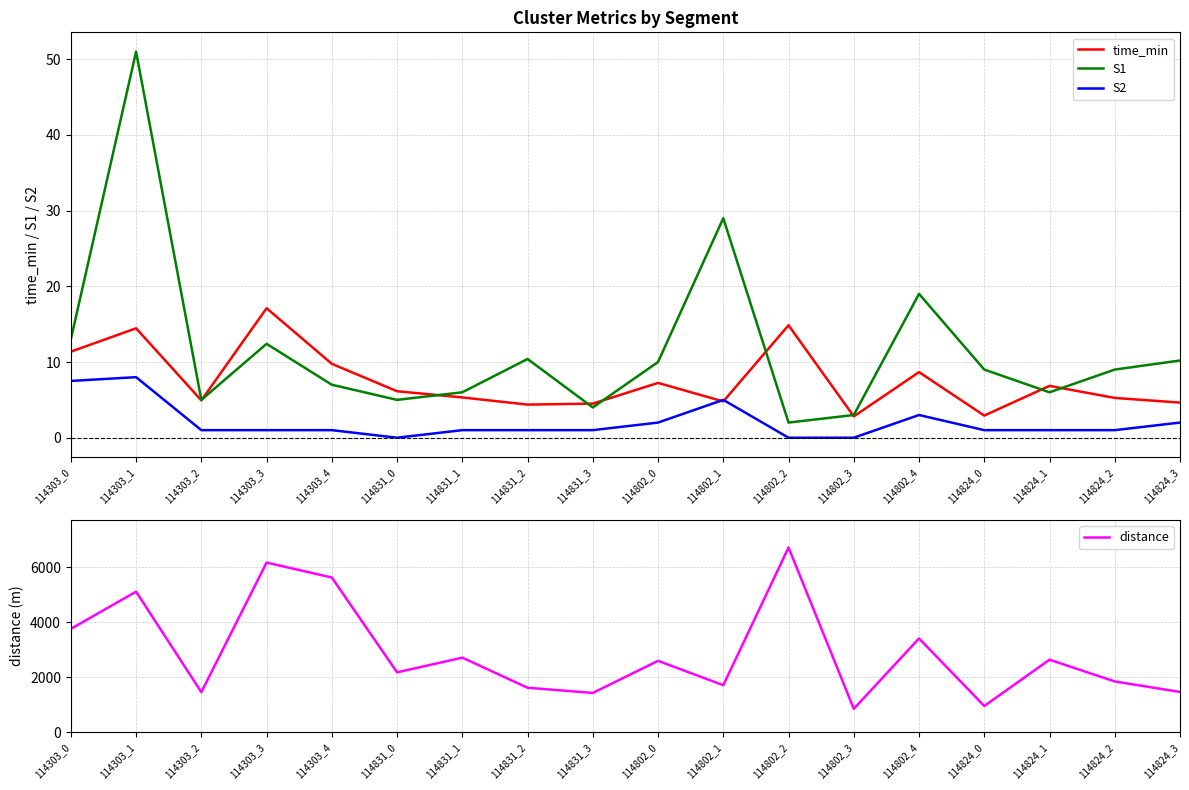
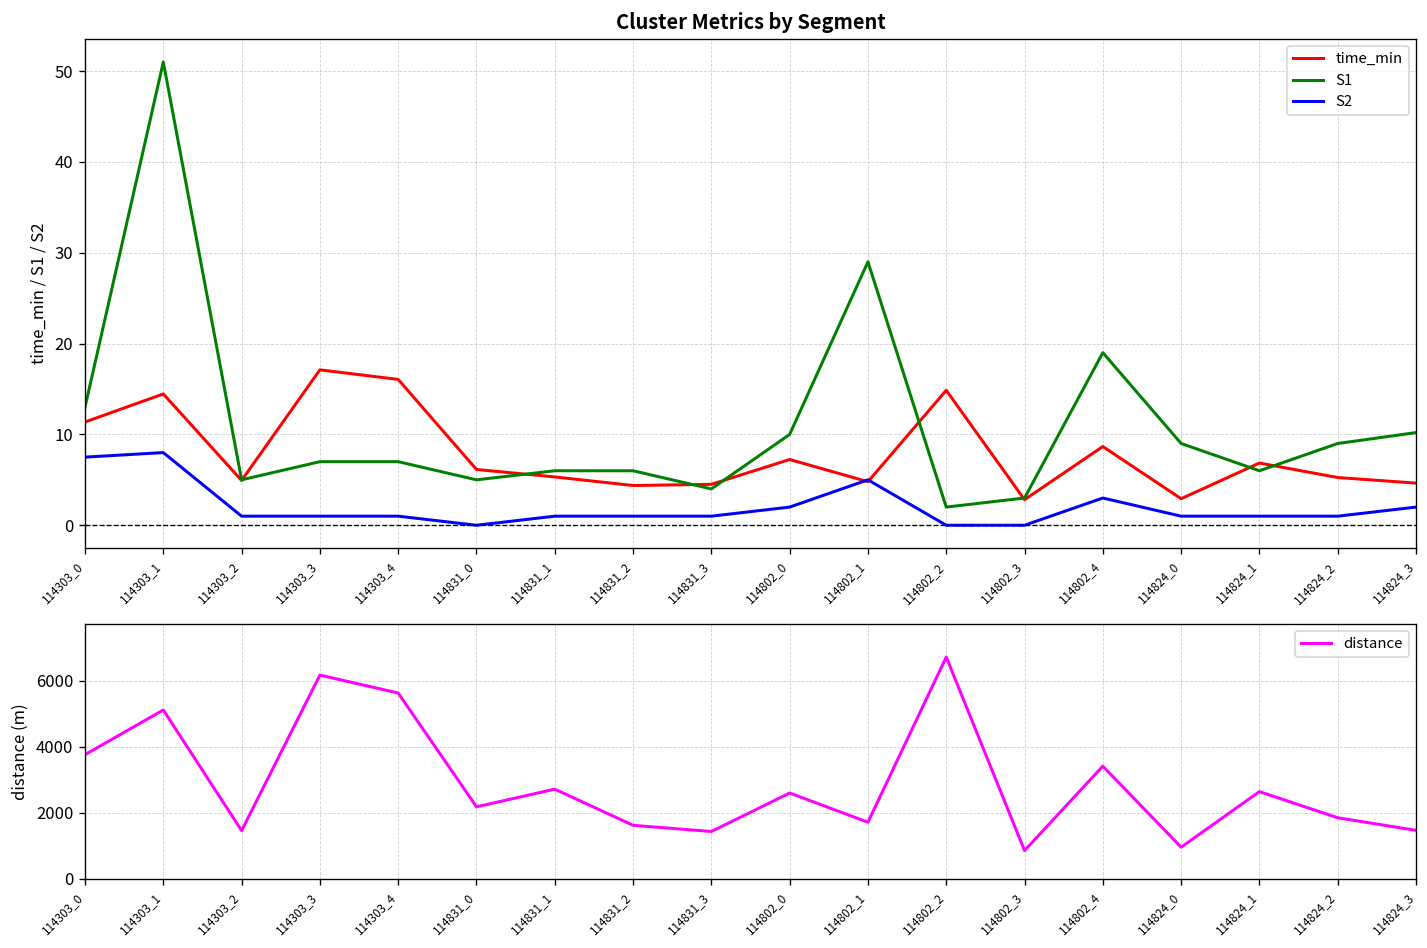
Cluster Metrics by Segment, S1, 114303_3: 12 -> 7
Cluster Metrics by Segment, time_min, 114303_4: 10 -> 16
Cluster Metrics by Segment, S1, 114831_2: 10 -> 6
